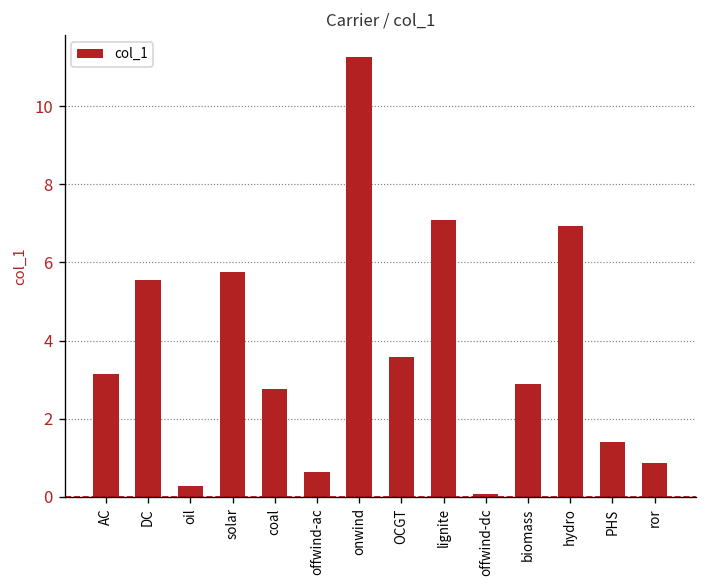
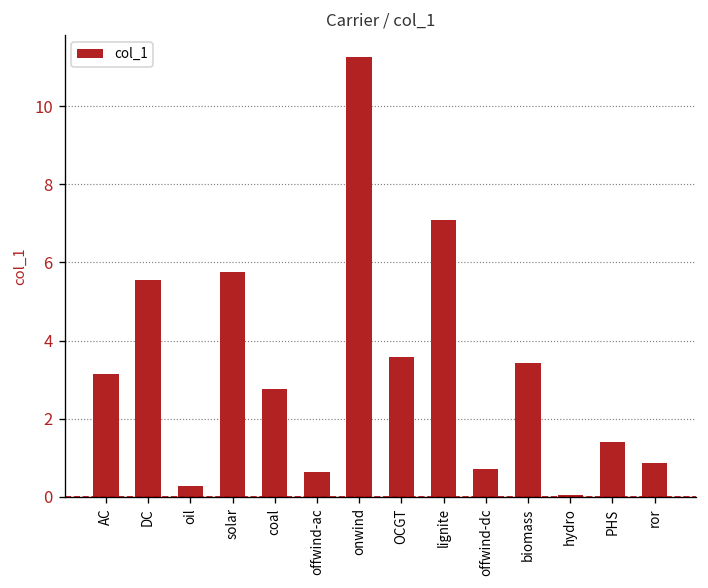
offwind-dc: 0.1 -> 0.7
biomass: 2.9 -> 3.4
hydro: 6.9 -> 0.1
